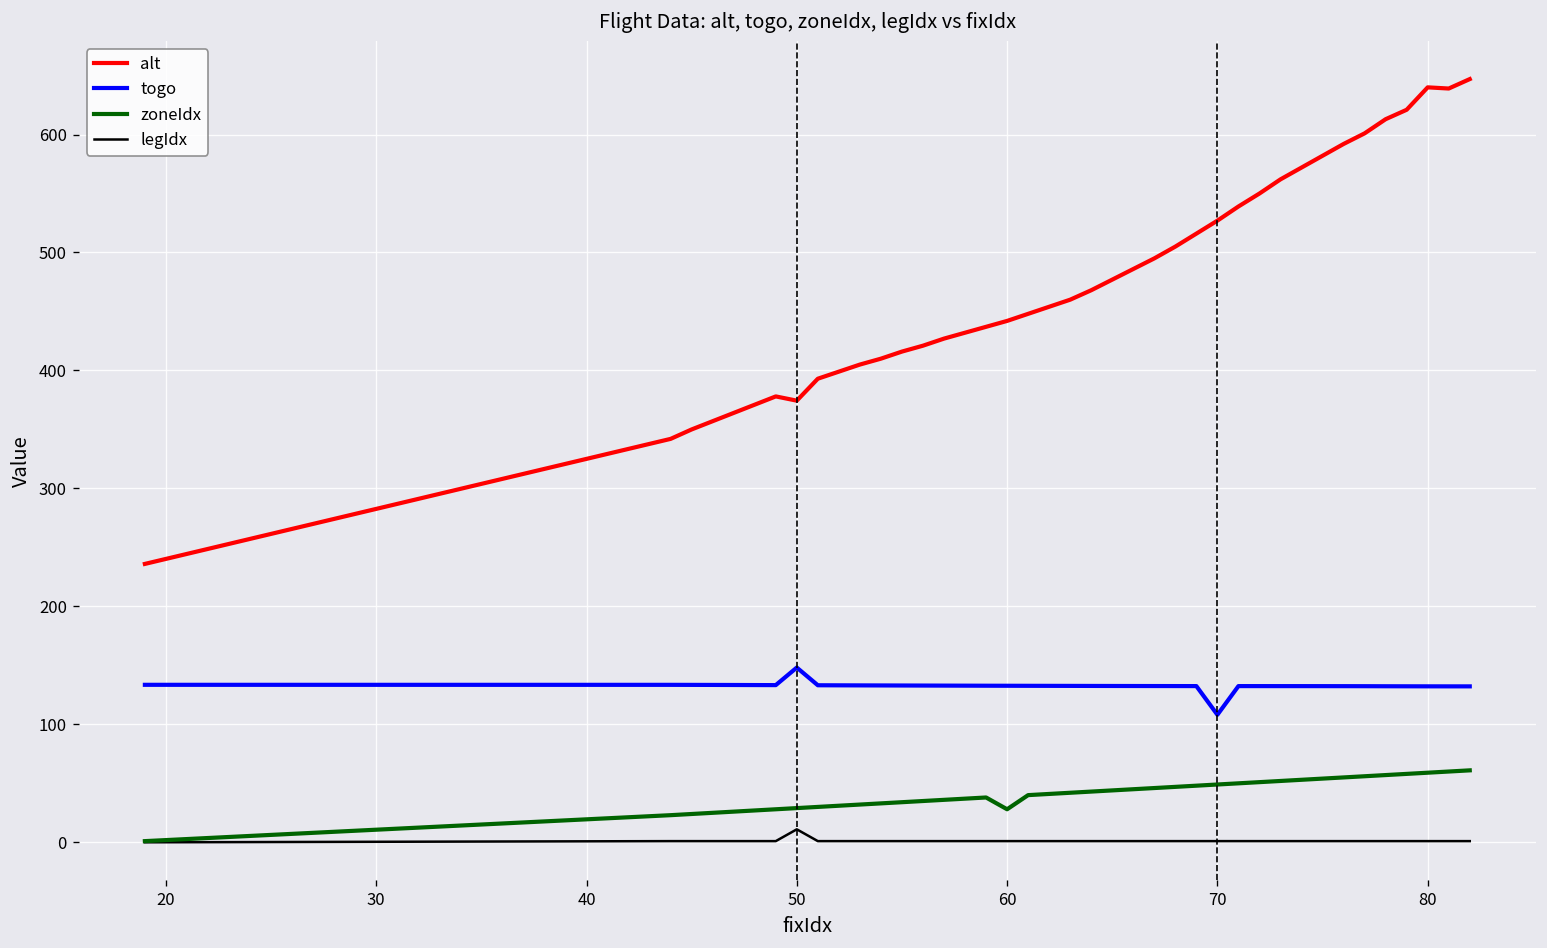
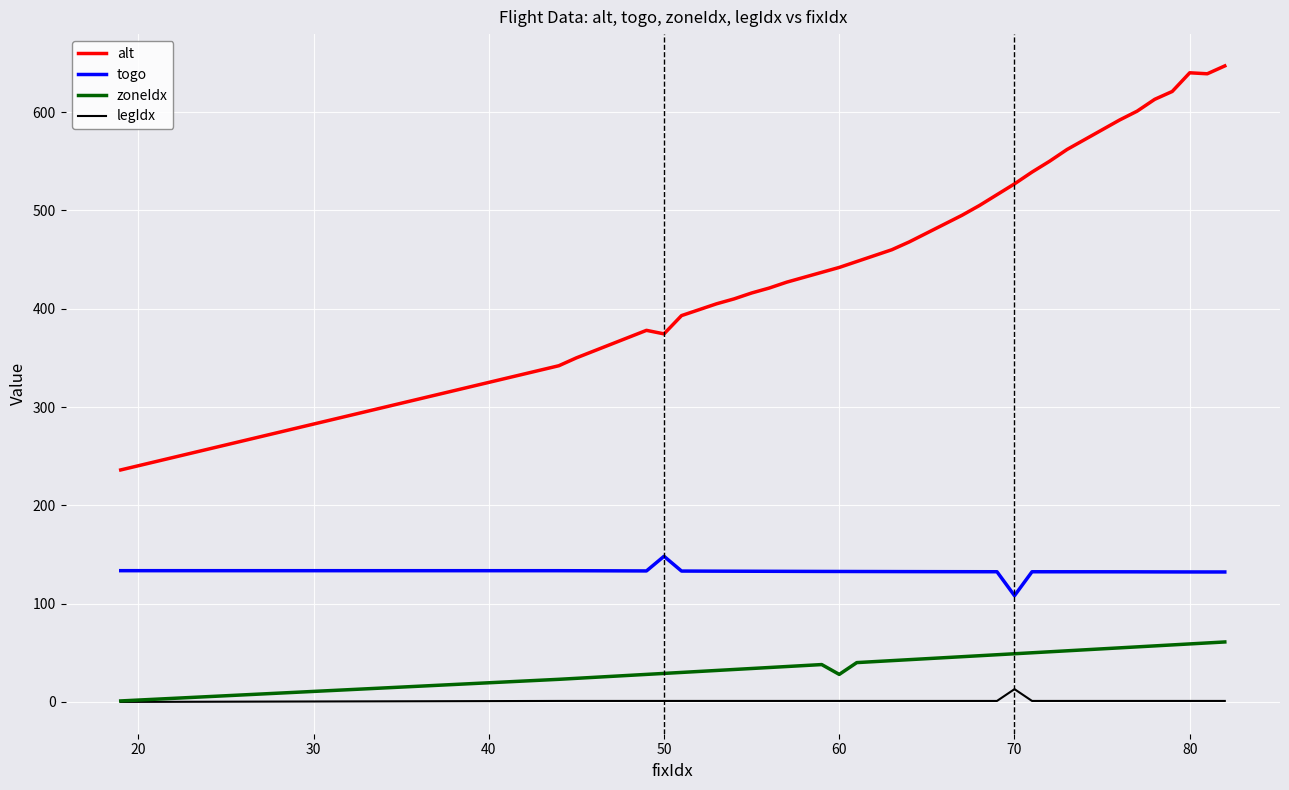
legIdx, 50: 10 -> 0
legIdx, 70: 0 -> 10
